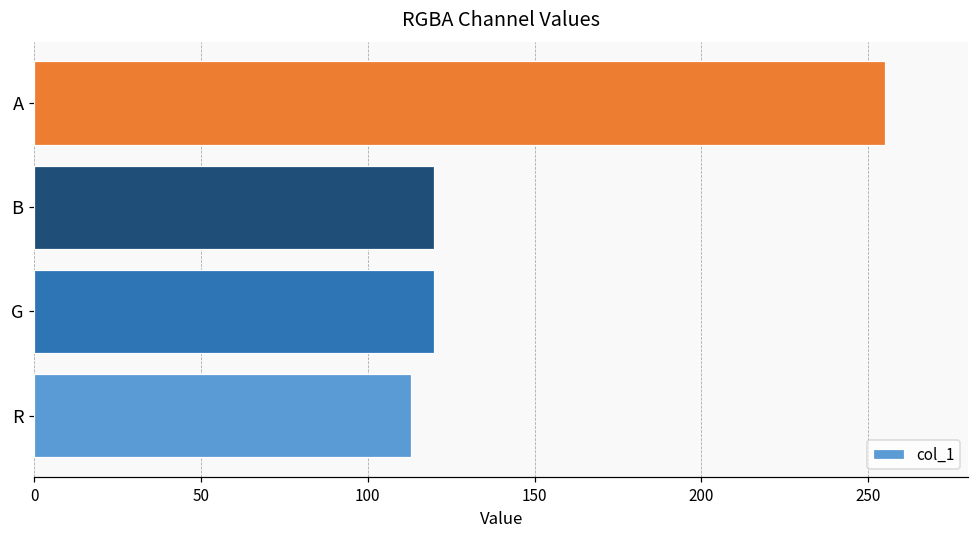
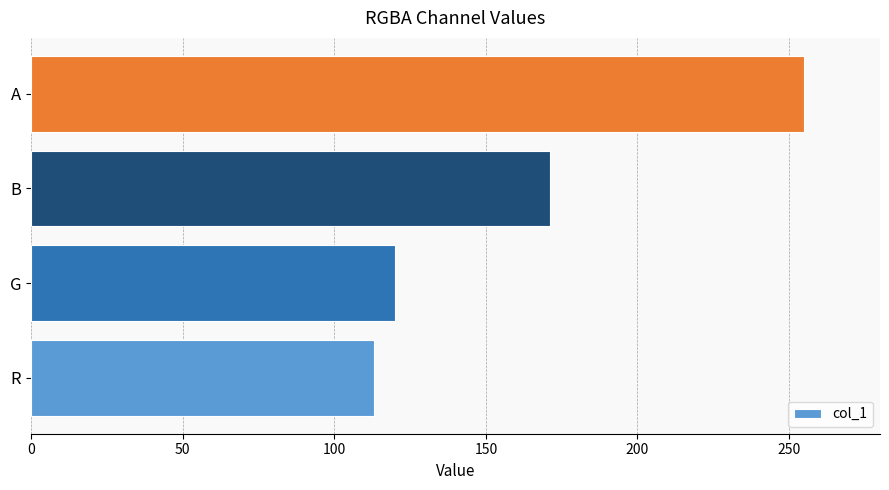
B: 120 -> 171
